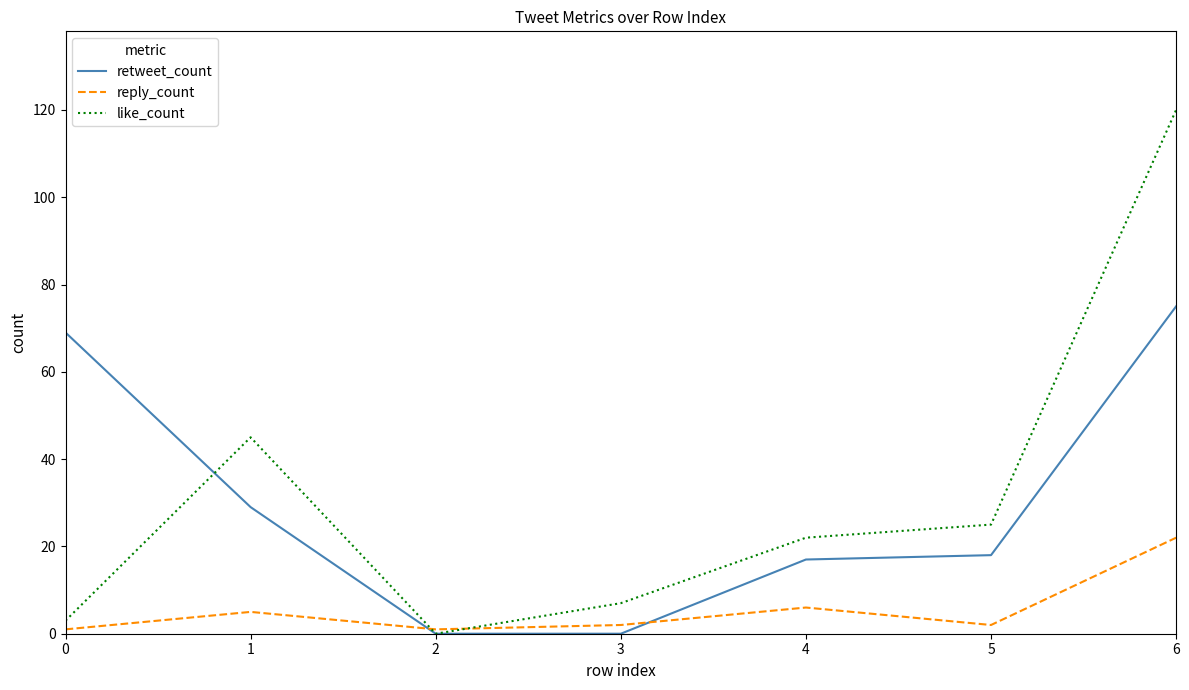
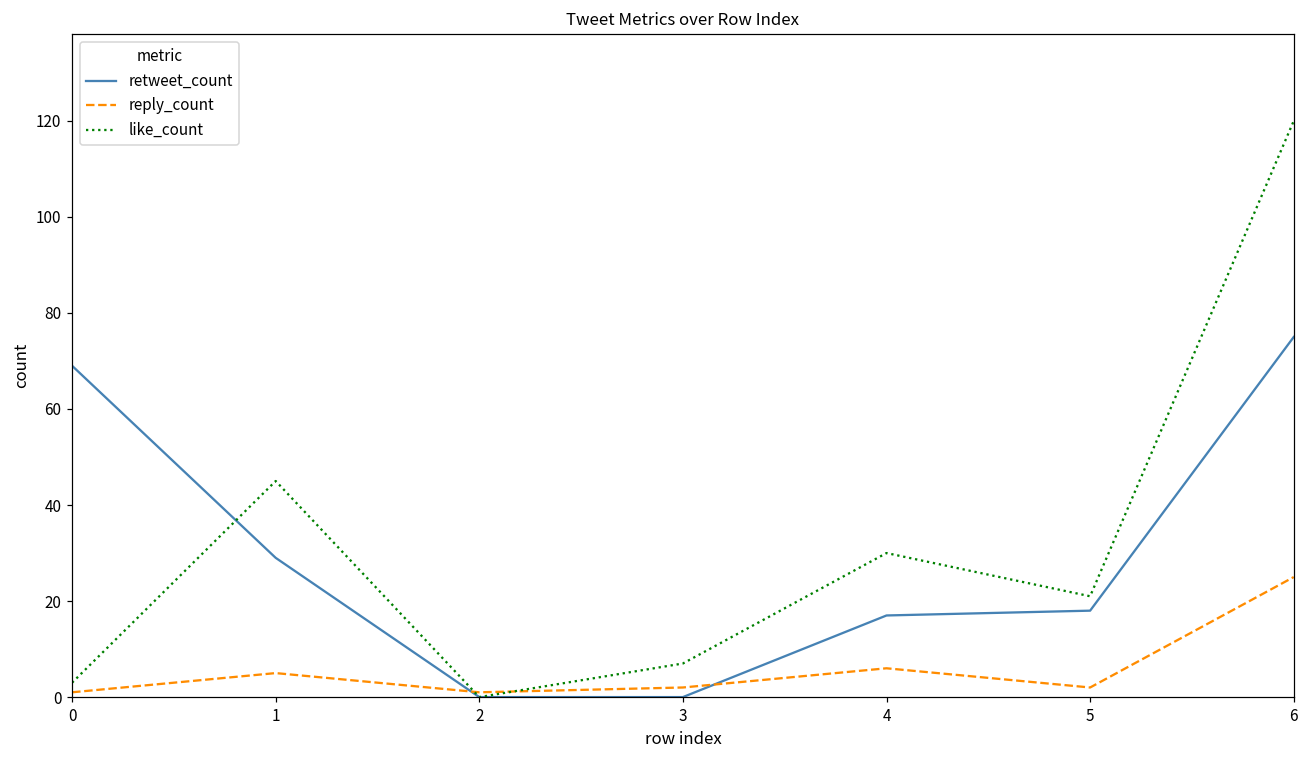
like_count, 4: 22 -> 30
like_count, 5: 25 -> 21
reply_count, 6: 22 -> 25
